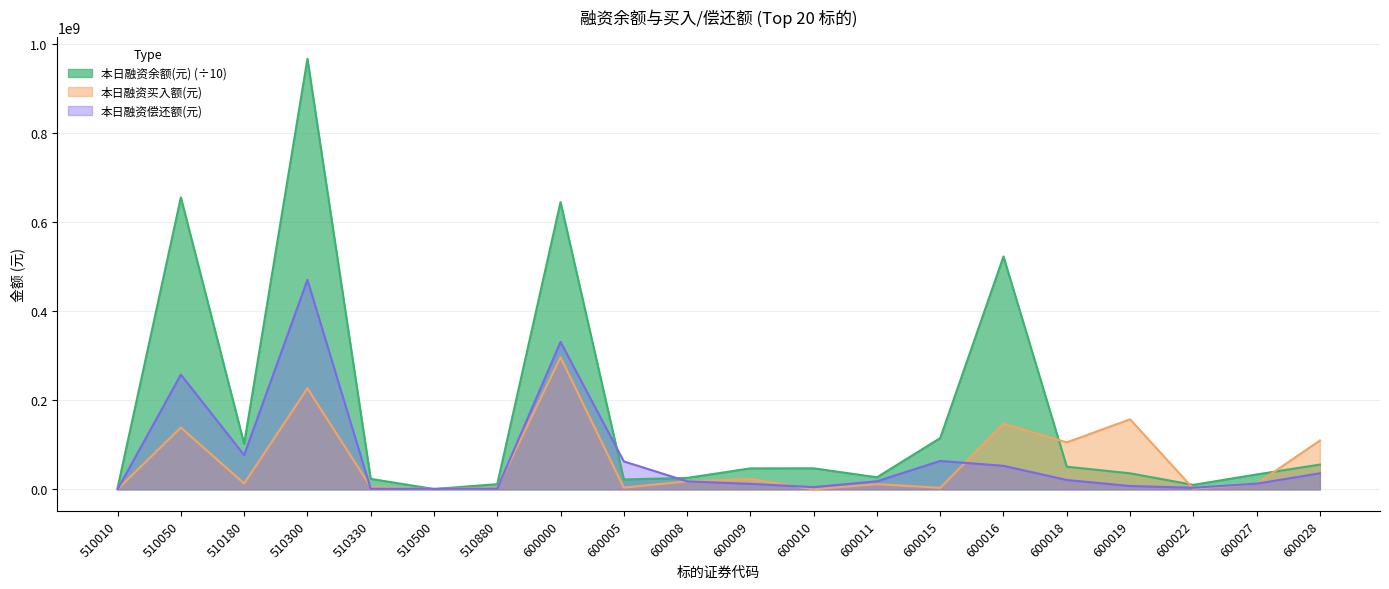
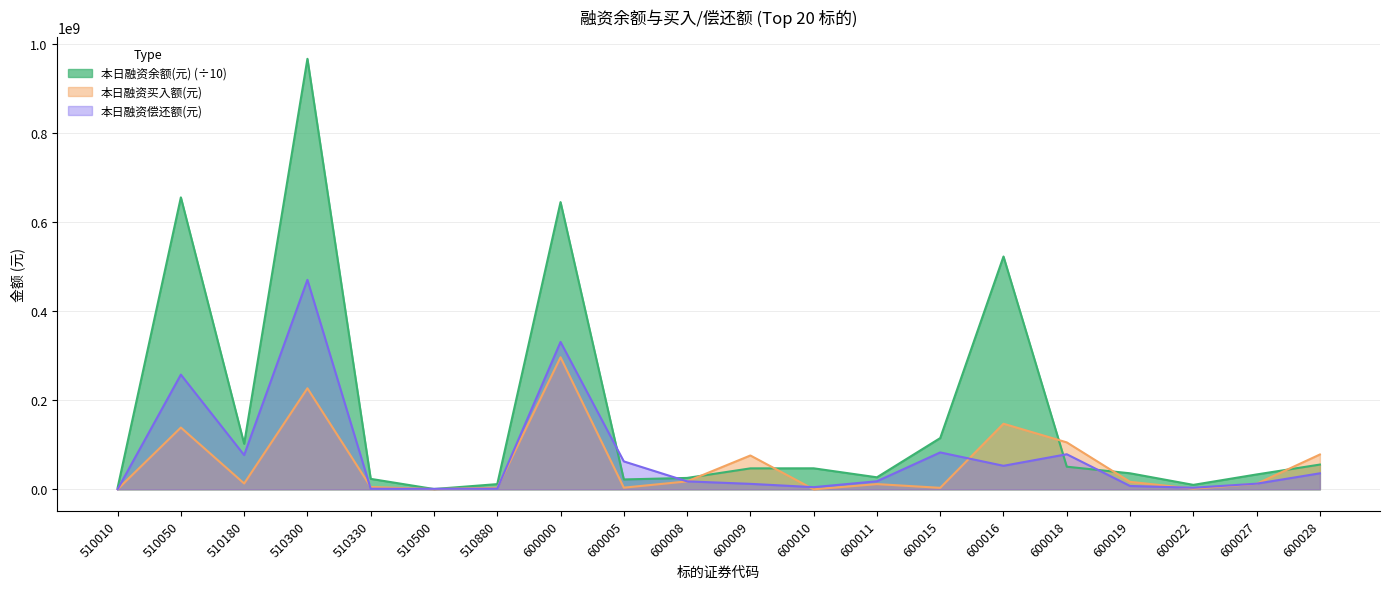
本日融资买入额(元), 600009: 20000000 -> 80000000
本日融资偿还额(元), 600015: 60000000 -> 80000000
本日融资偿还额(元), 600018: 20000000 -> 80000000
本日融资买入额(元), 600019: 160000000 -> 20000000
本日融资买入额(元), 600028: 110000000 -> 80000000
